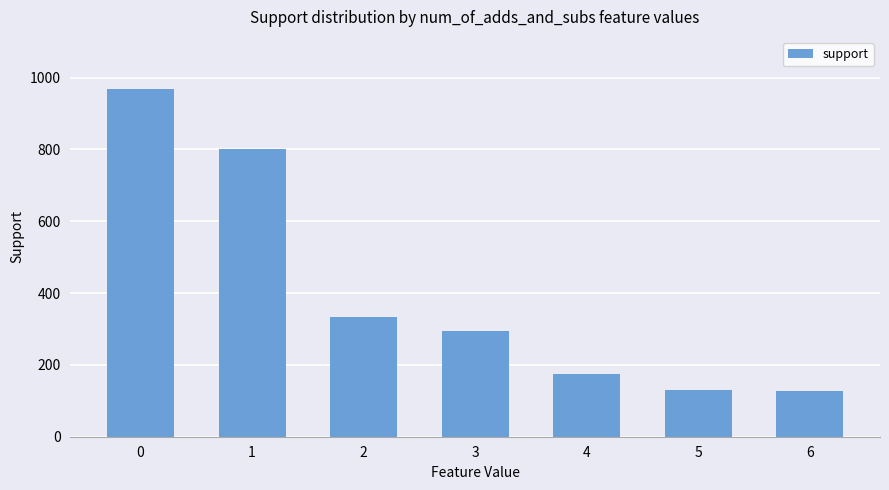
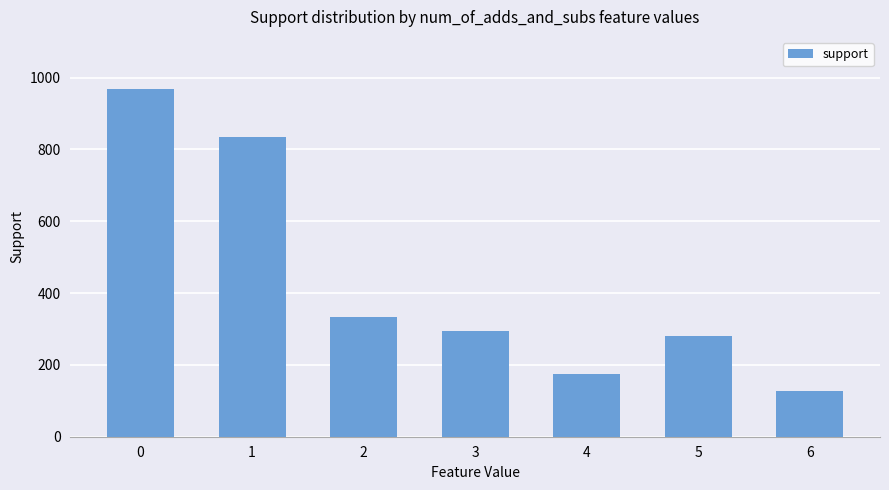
1: 800 -> 840
5: 130 -> 280
